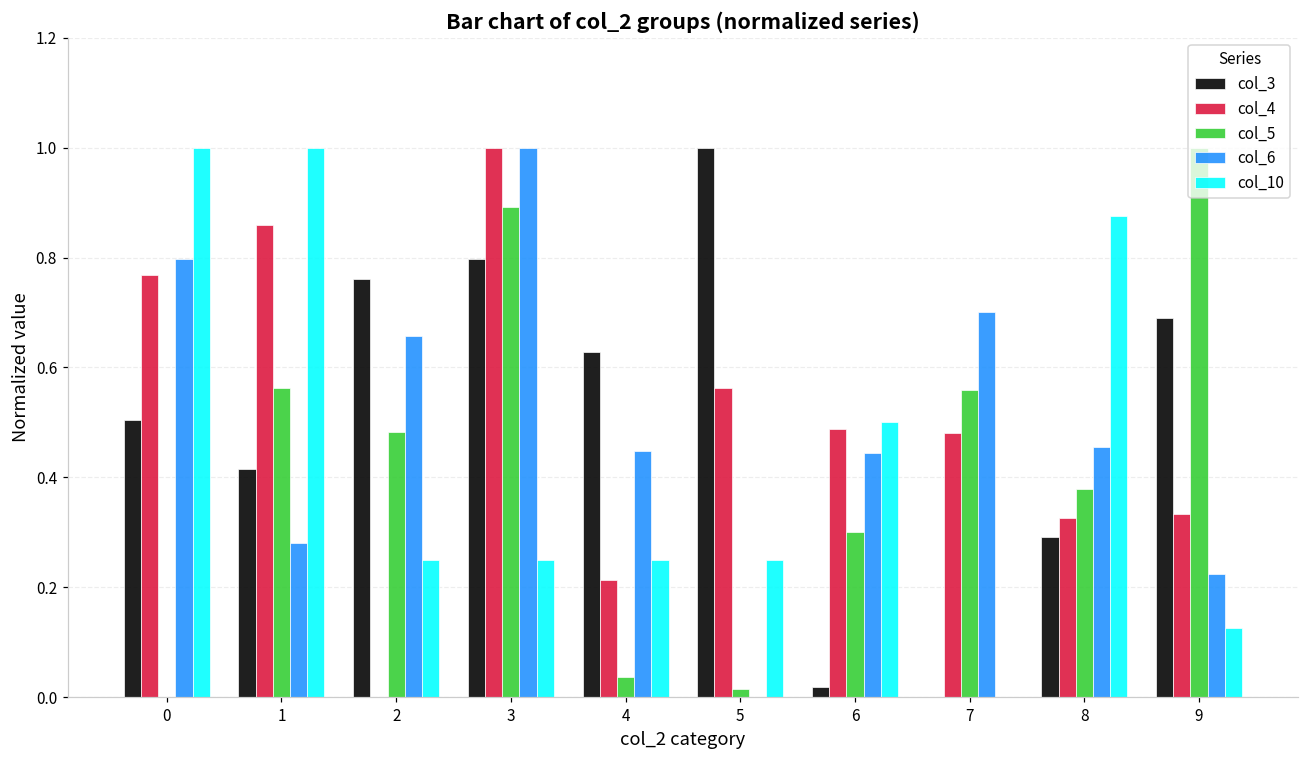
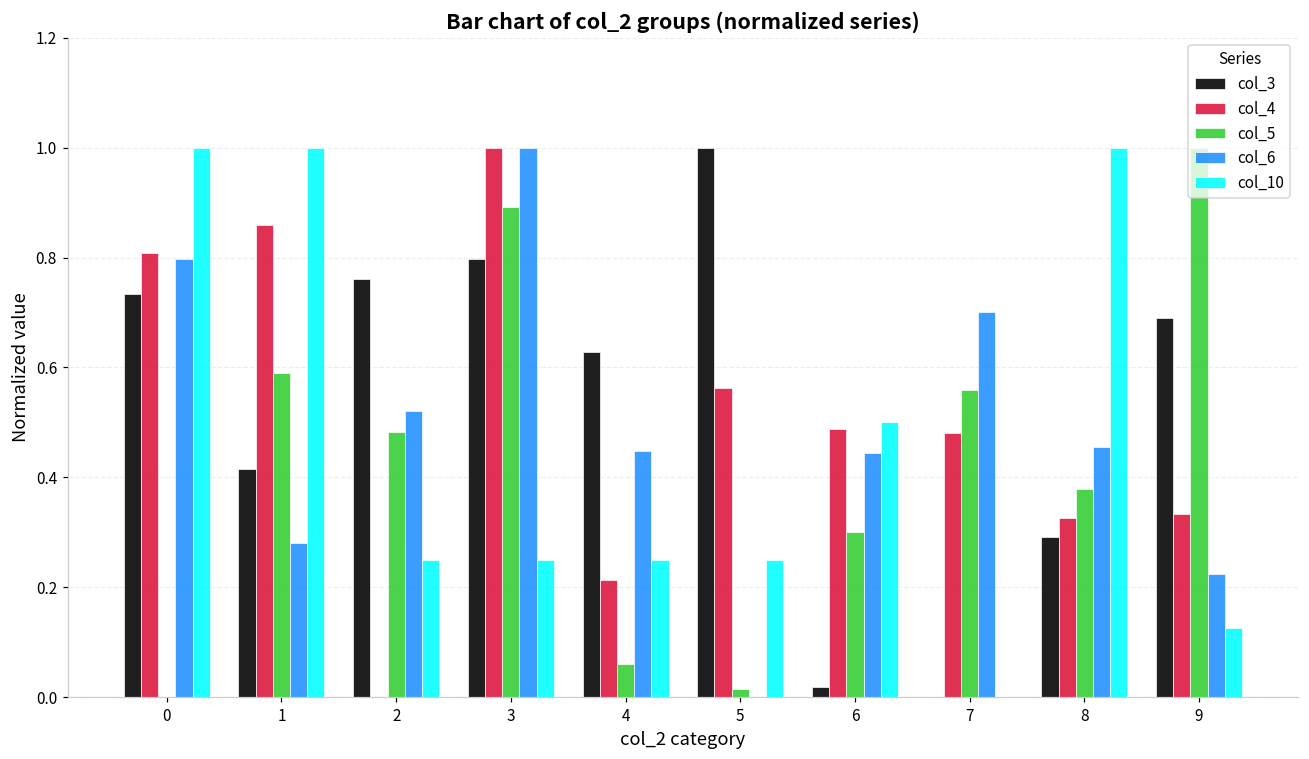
col_3, 0: 0.50 -> 0.73
col_4, 0: 0.77 -> 0.81
col_5, 1: 0.56 -> 0.59
col_6, 2: 0.66 -> 0.52
col_5, 4: 0.04 -> 0.06
col_10, 8: 0.88 -> 1.00
